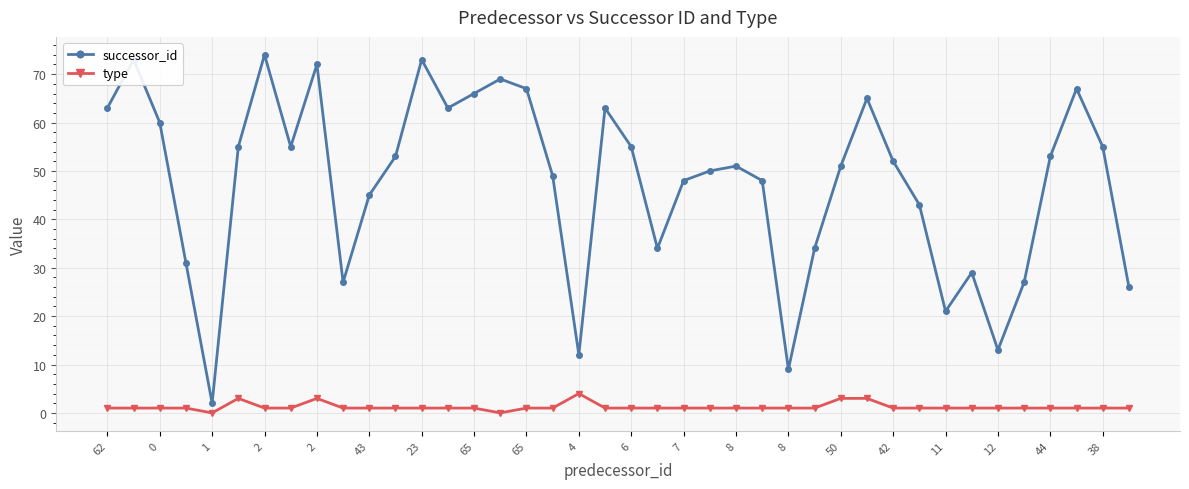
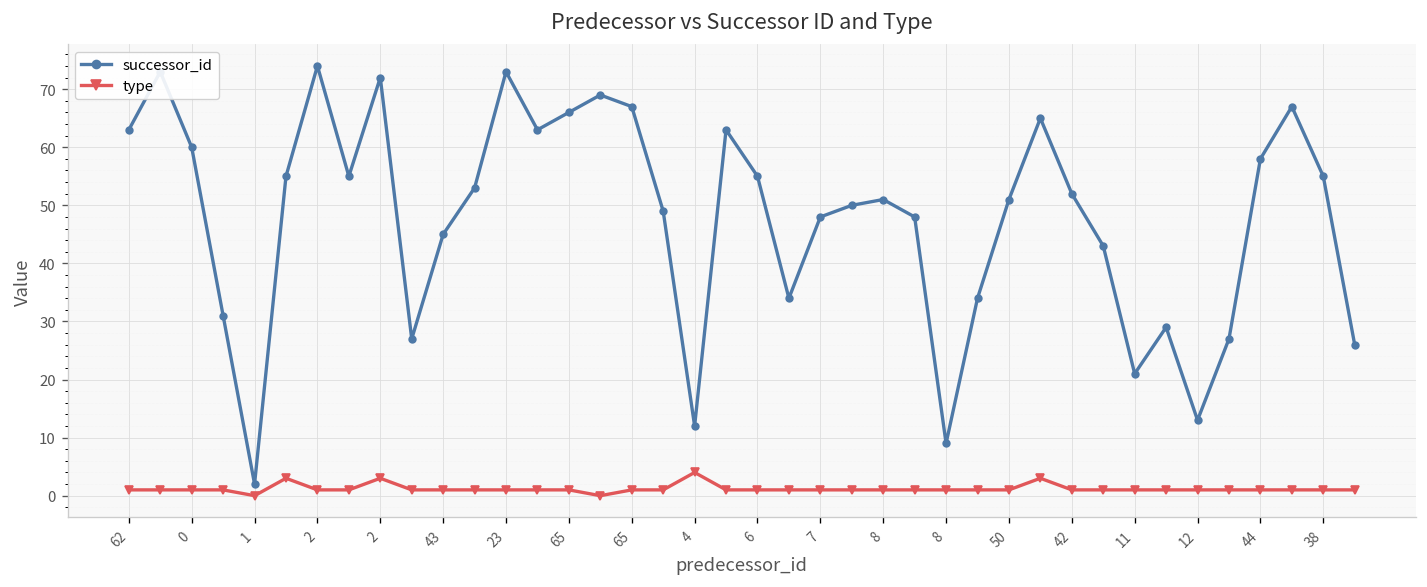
type, 50: 3 -> 1
successor_id, 44: 53 -> 58
